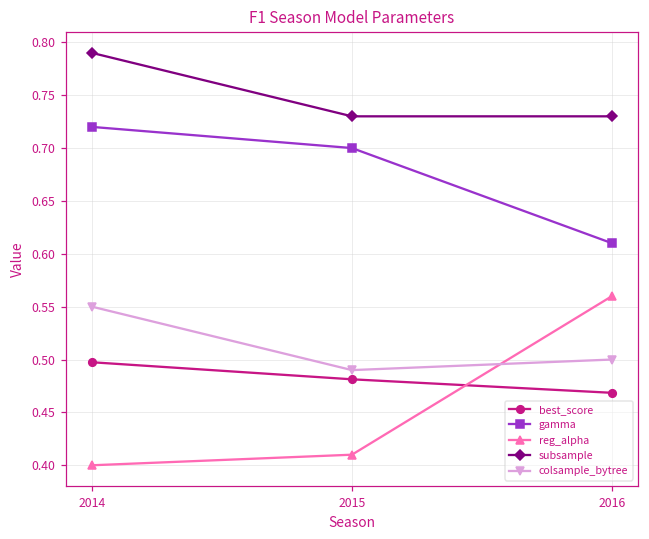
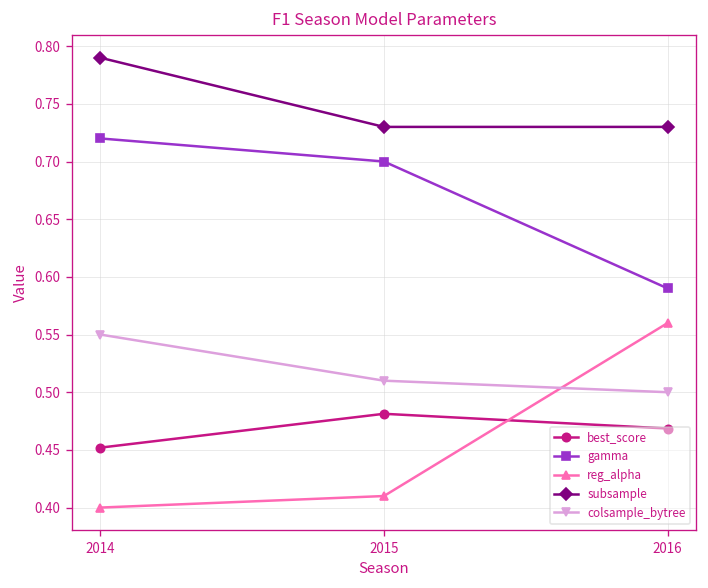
best_score, 2014: 0.50 -> 0.45
colsample_bytree, 2015: 0.49 -> 0.51
gamma, 2016: 0.61 -> 0.59
